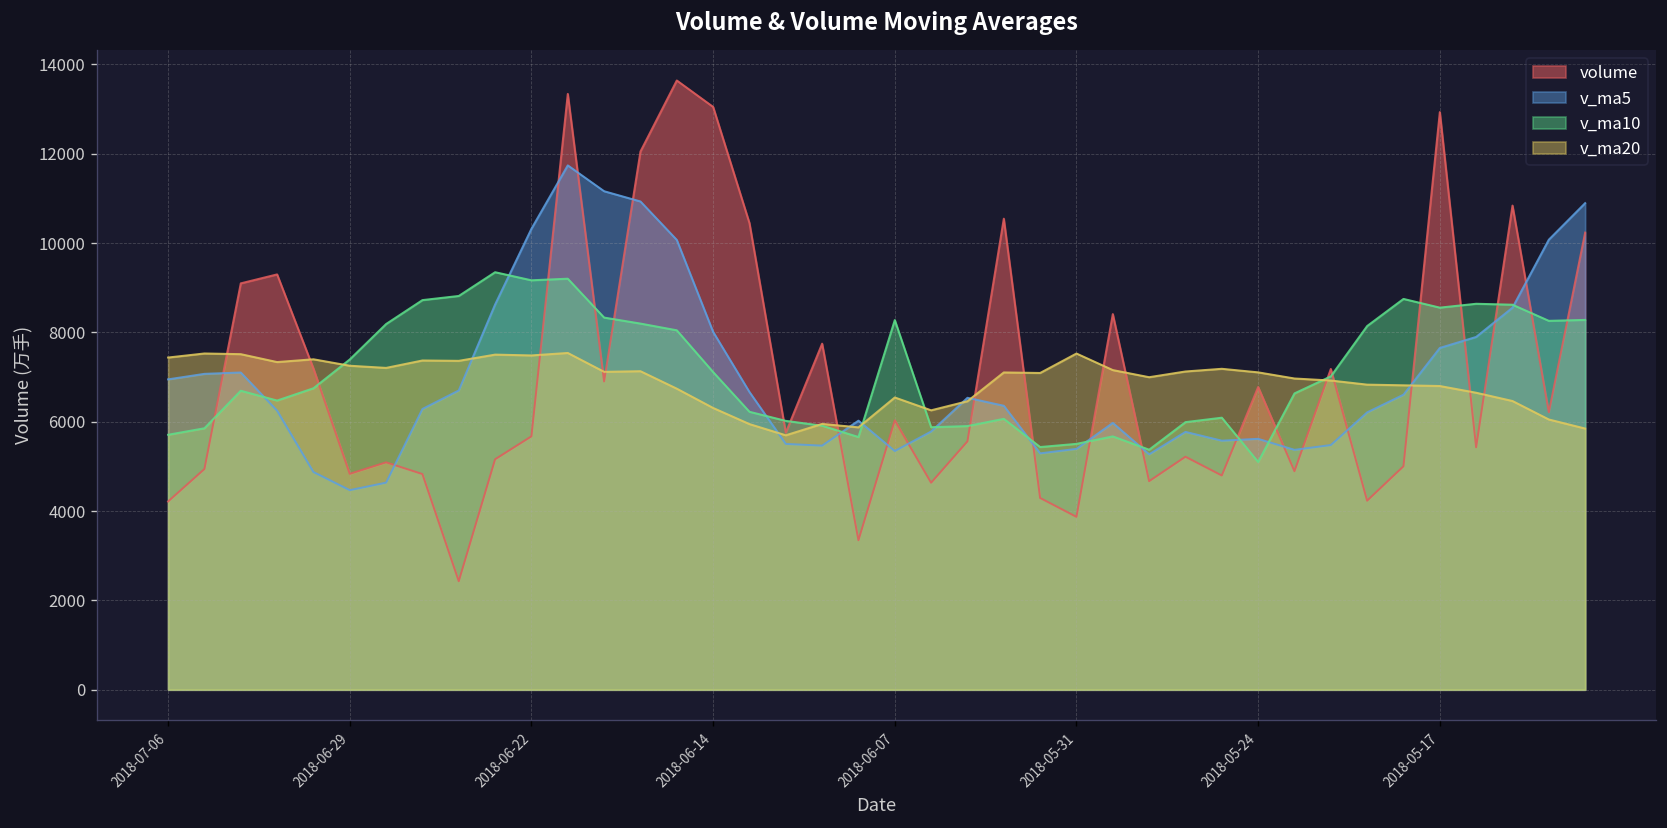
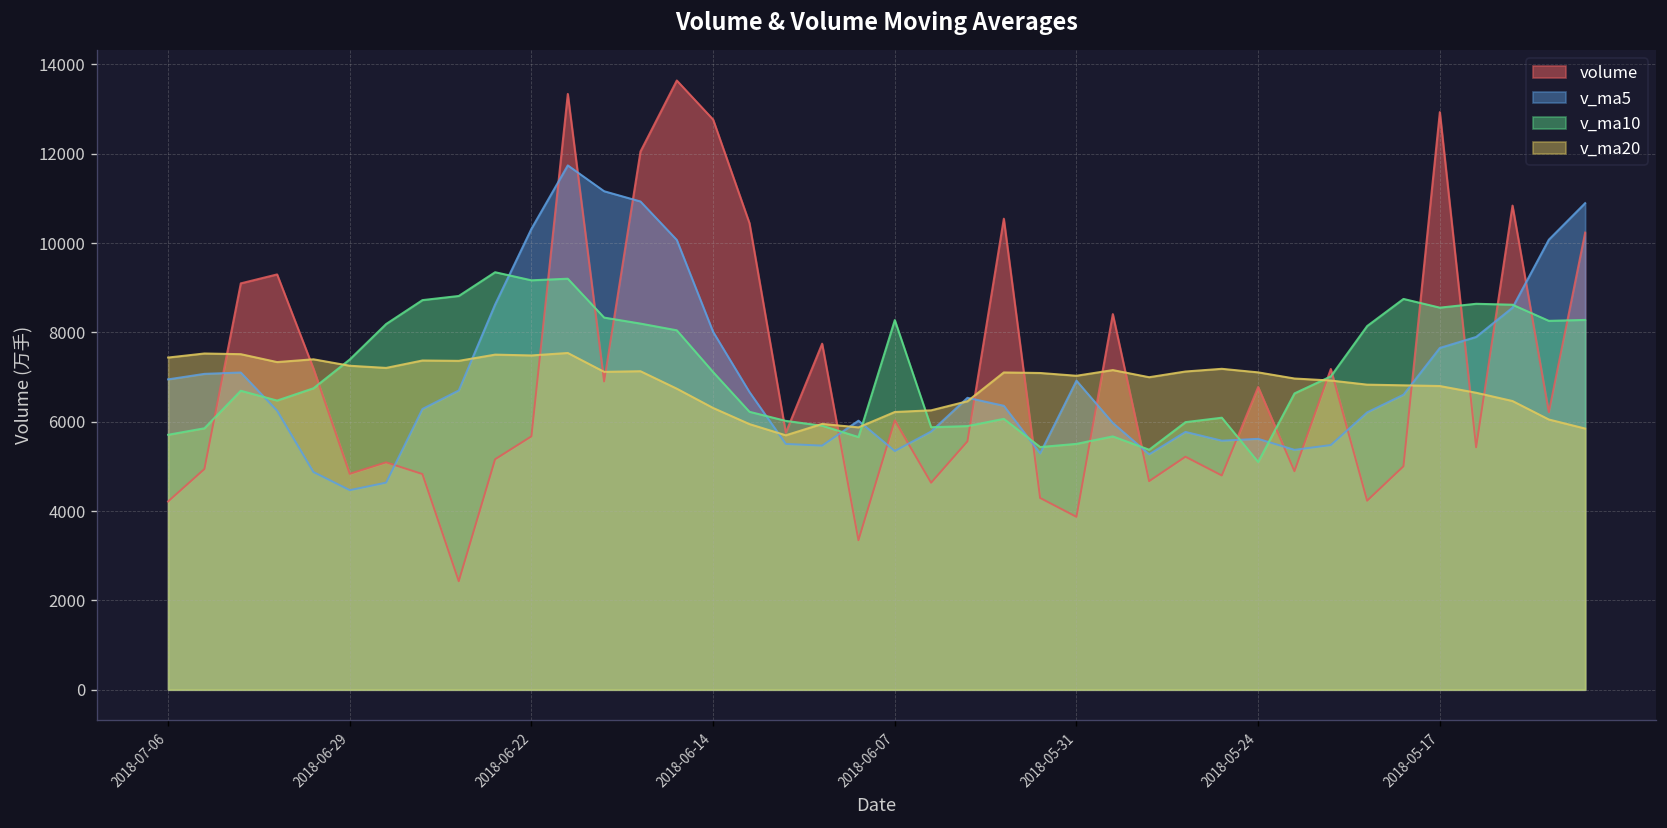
volume, 2018-06-14: 13000 -> 12800
v_ma20, 2018-06-07: 6500 -> 6200
v_ma5, 2018-05-31: 5400 -> 6900
v_ma20, 2018-05-31: 7500 -> 7000
